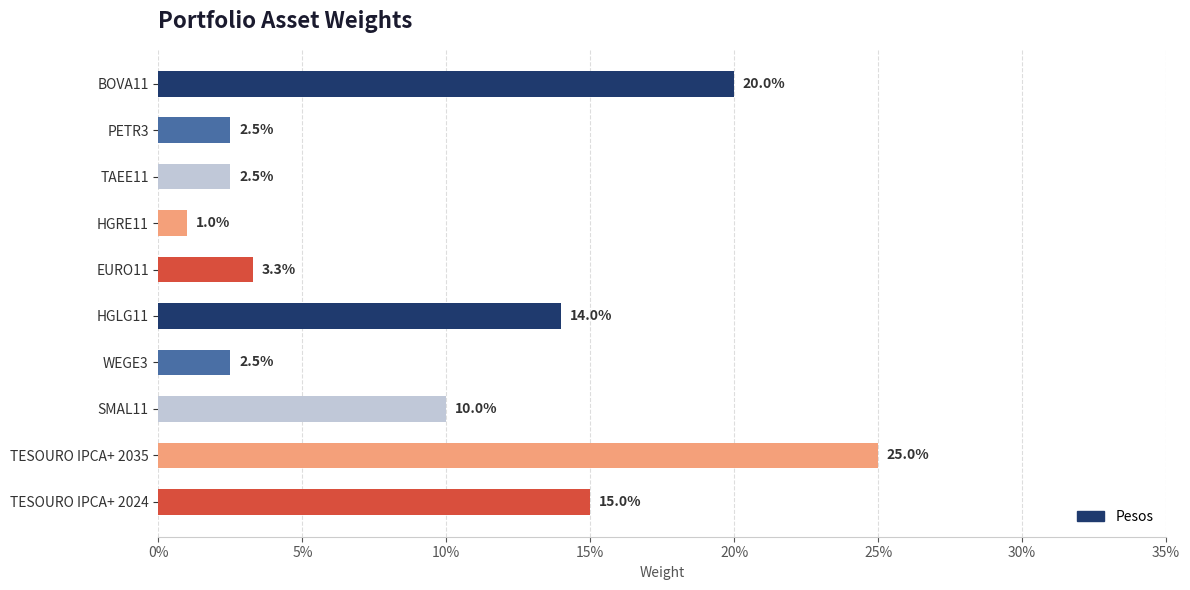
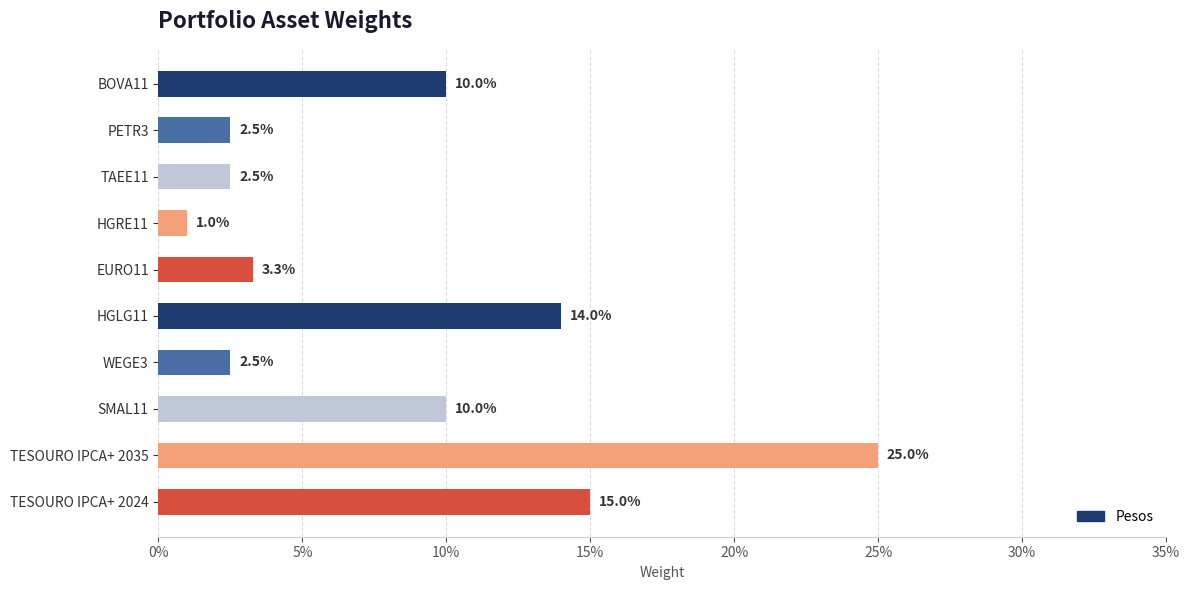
BOVA11: 20.0% -> 10.0%
